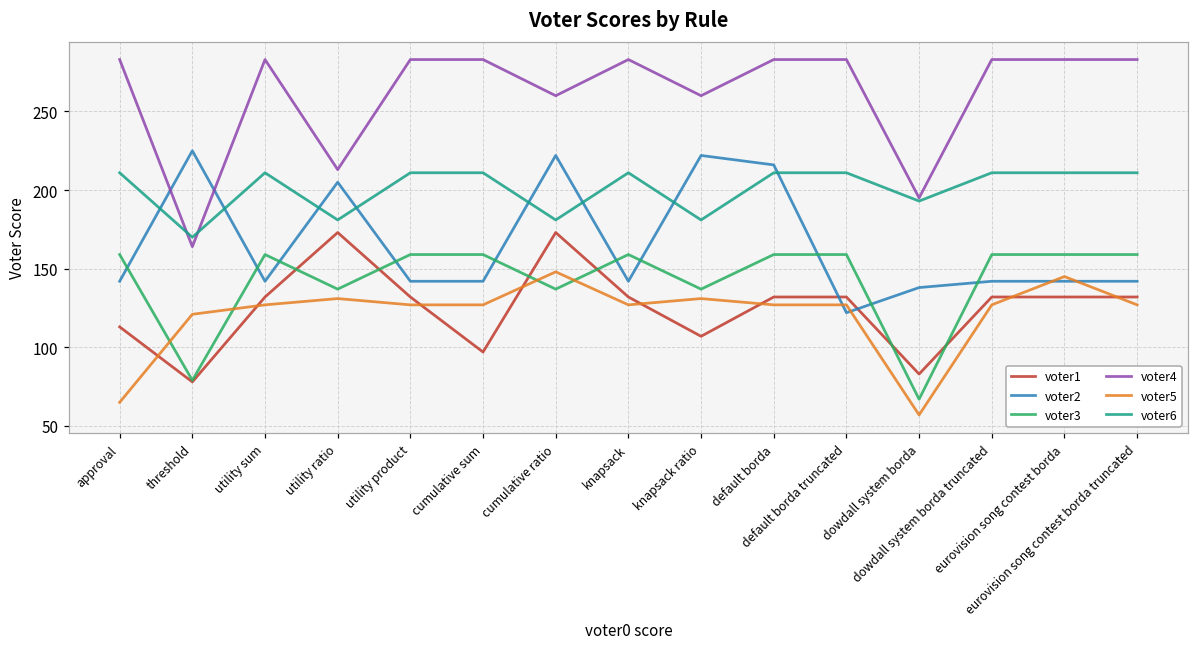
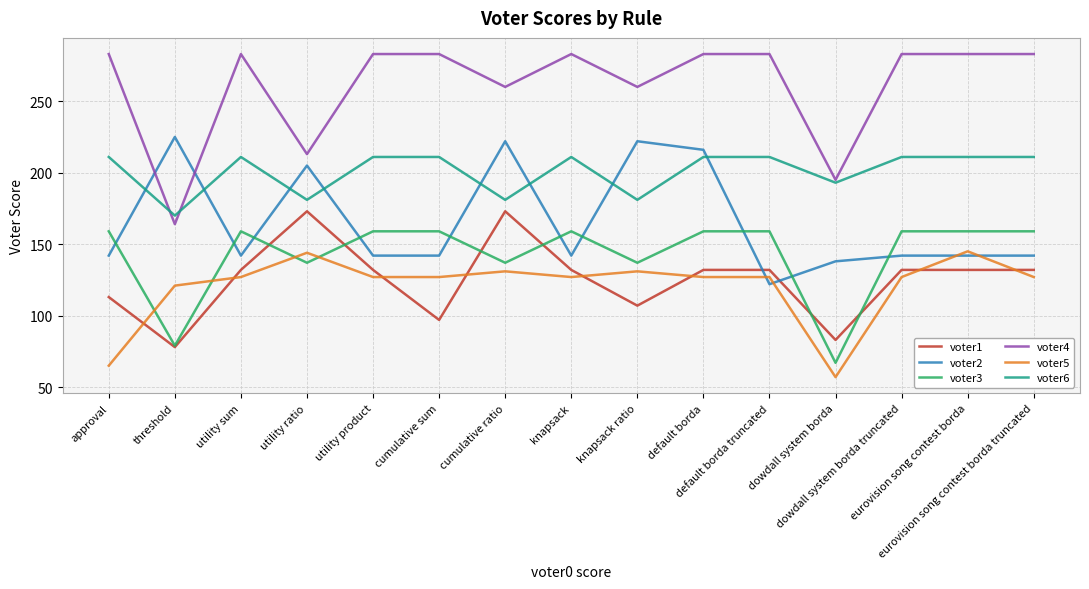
voter5, utility ratio: 131 -> 144
voter5, cumulative ratio: 148 -> 131
